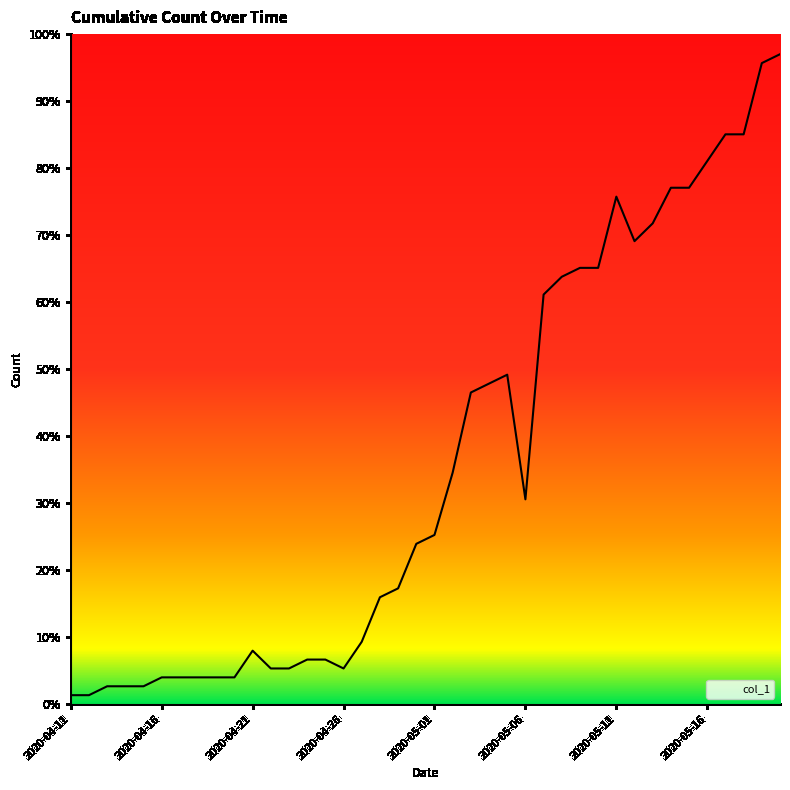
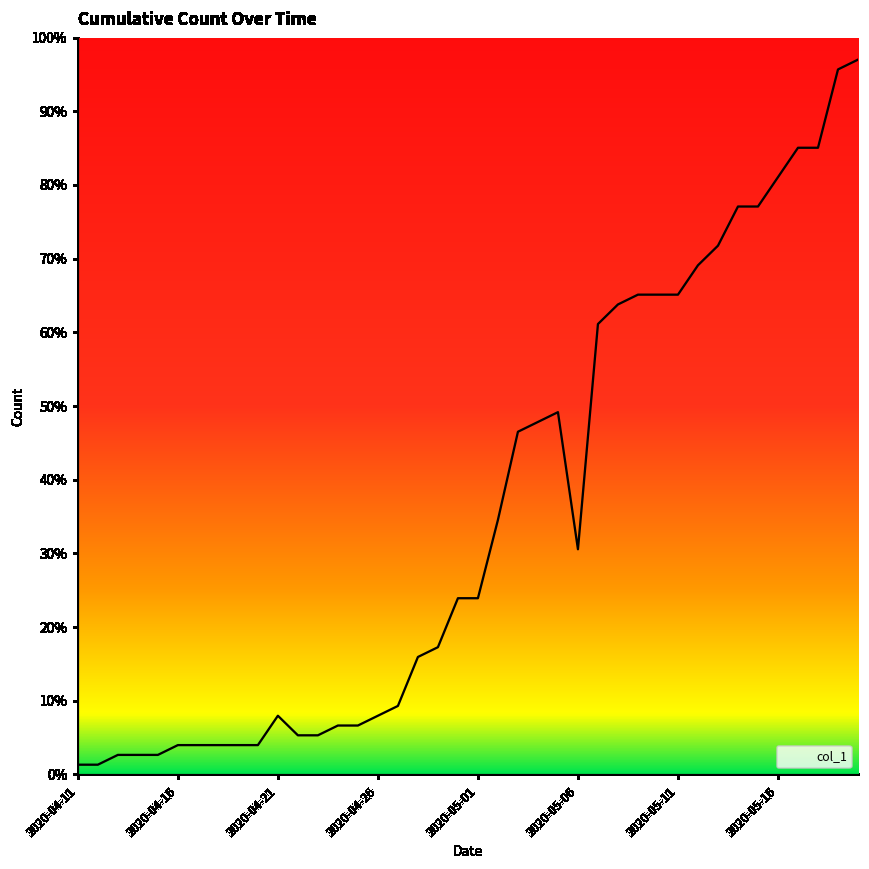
2020-04-26: 5% -> 8%
2020-05-01: 25% -> 24%
2020-05-11: 76% -> 65%
